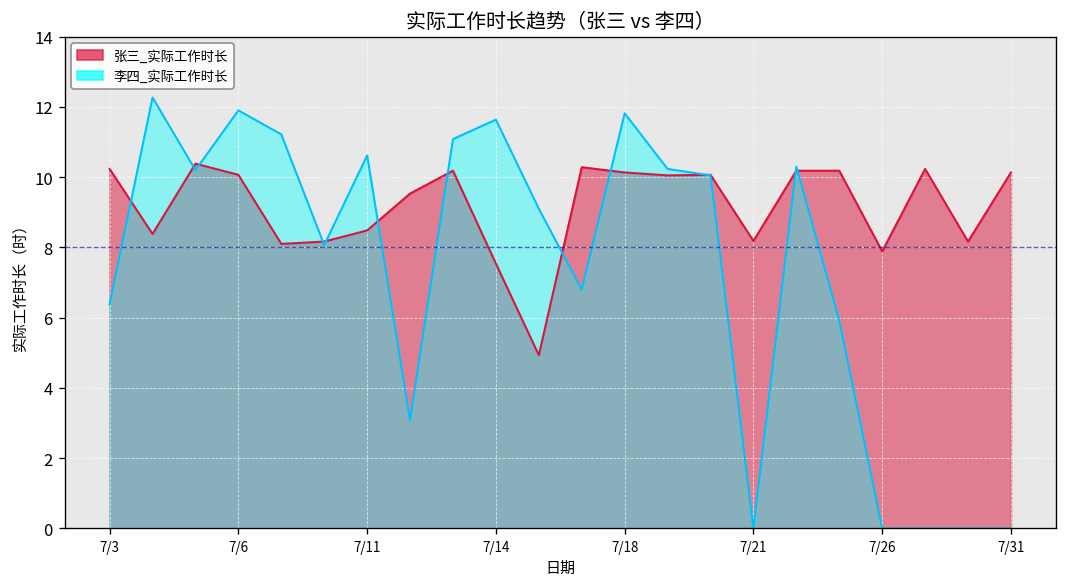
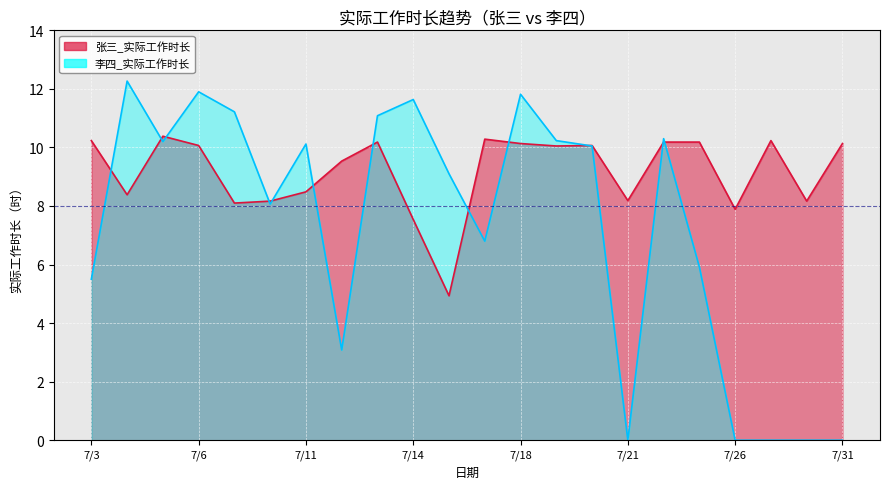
李四_实际工作时长, 7/3: 6.4 -> 5.5
李四_实际工作时长, 7/11: 10.6 -> 10.1
